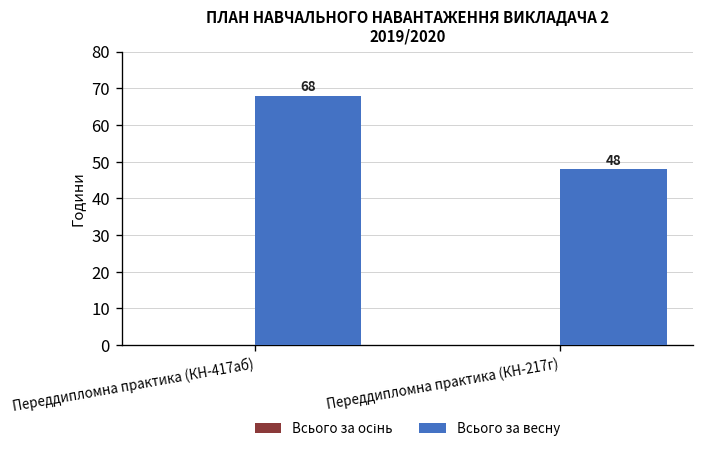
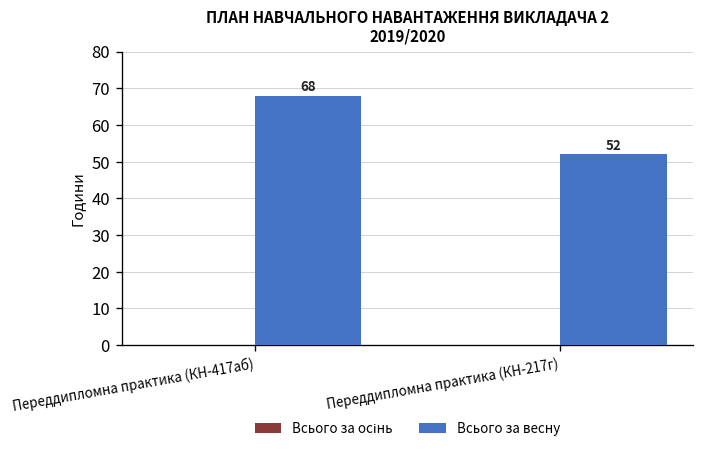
Всього за весну, Переддипломна практика (КН-217г): 48 -> 52
